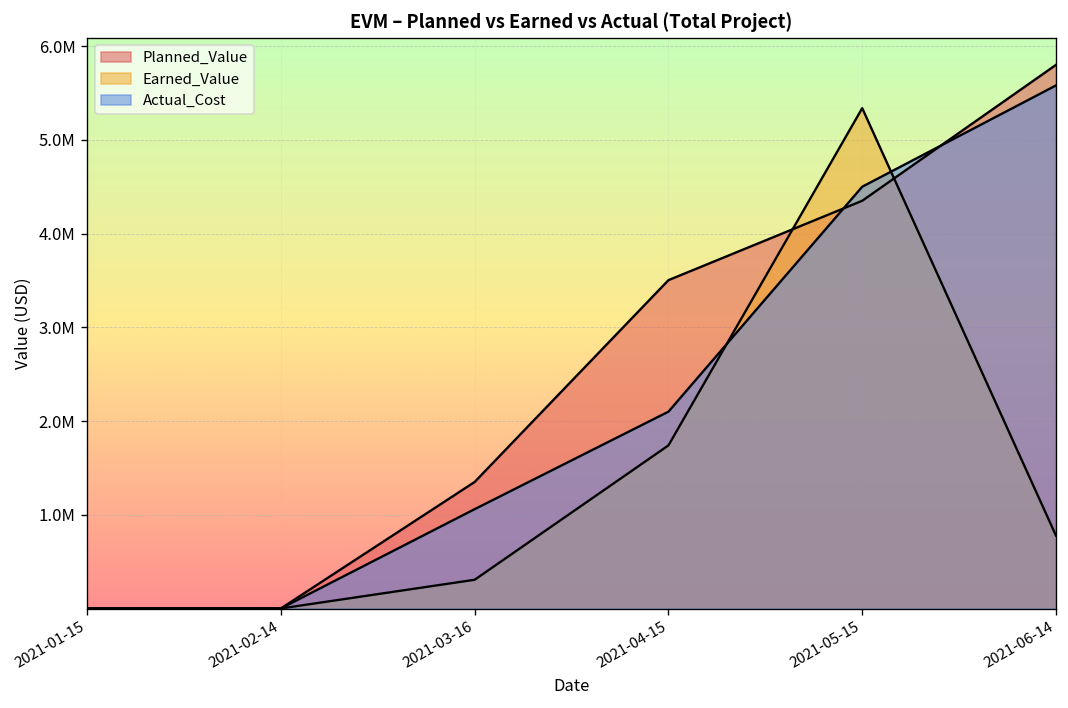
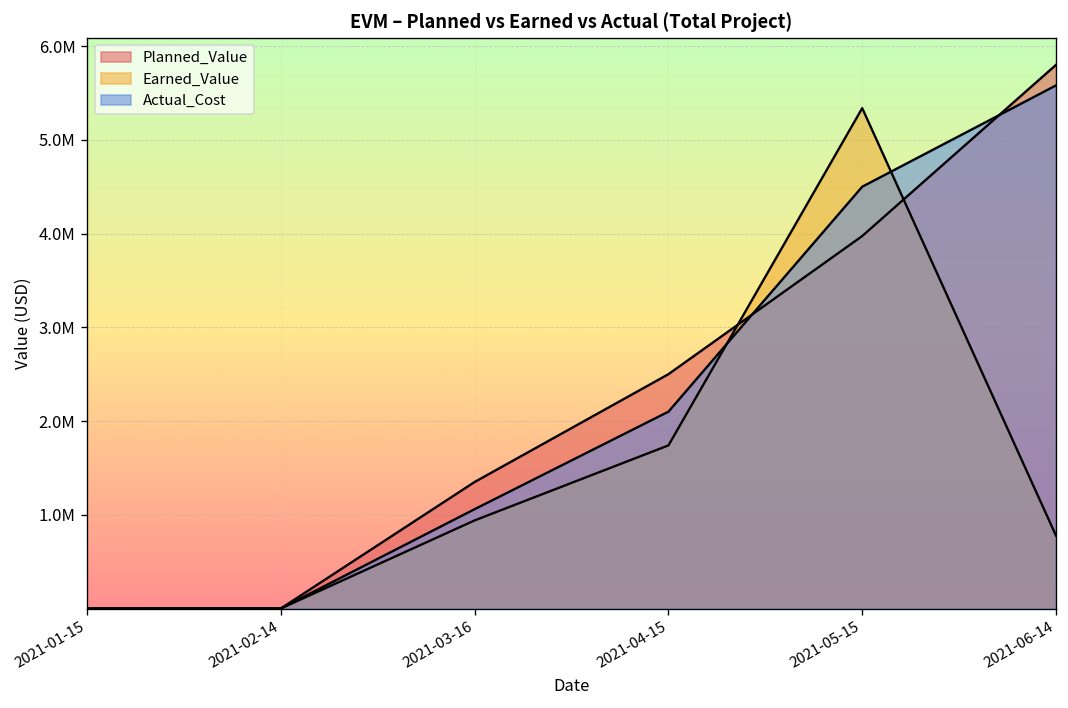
Earned_Value, 2021-03-16: 300000 -> 900000
Planned_Value, 2021-04-15: 3500000 -> 2500000
Planned_Value, 2021-05-15: 4400000 -> 4000000
